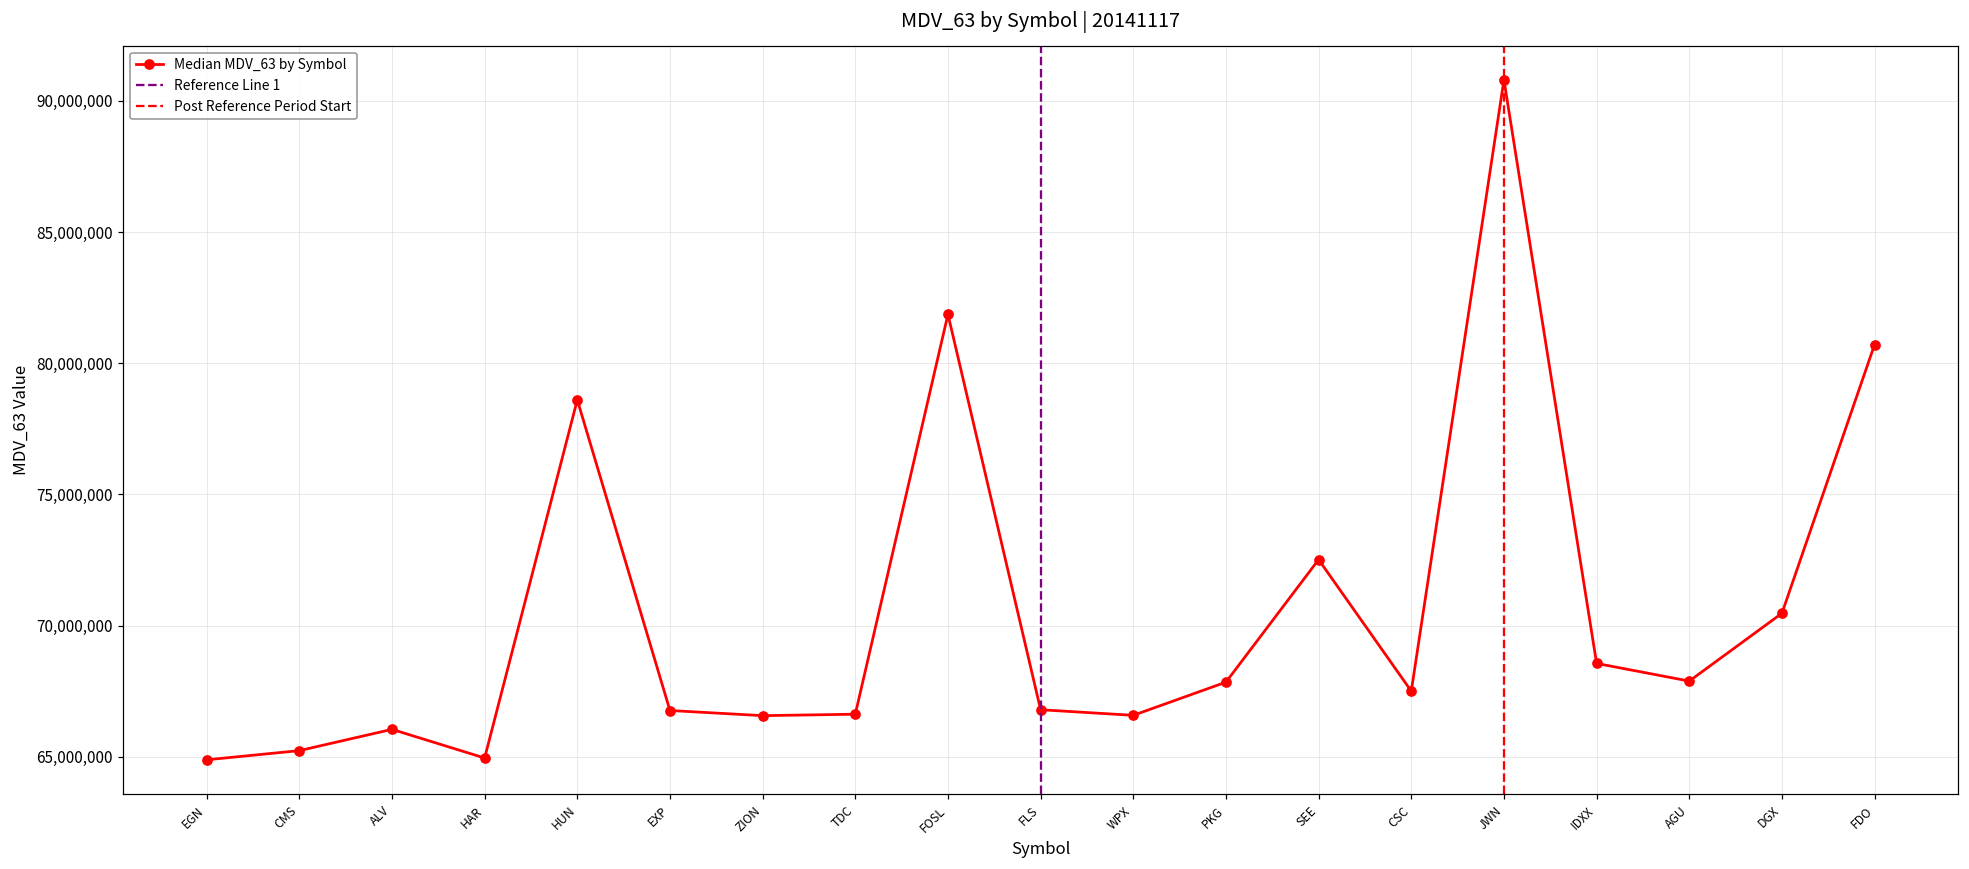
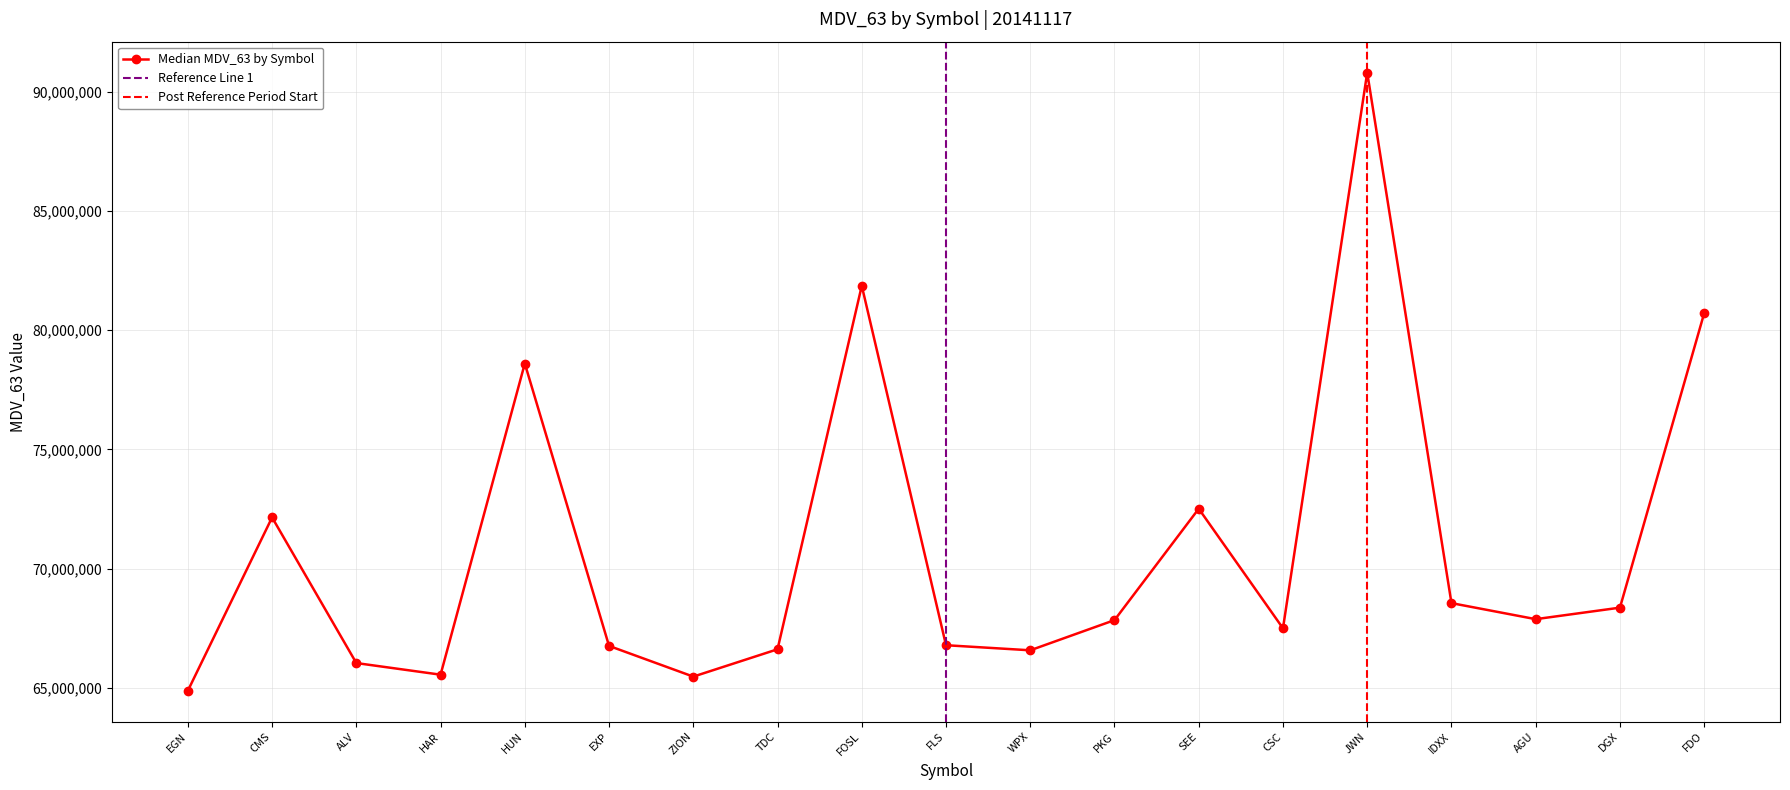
CMS: 65,200,000 -> 72,100,000
HAR: 64,900,000 -> 65,600,000
ZION: 66,600,000 -> 65,500,000
DGX: 70,500,000 -> 68,400,000
